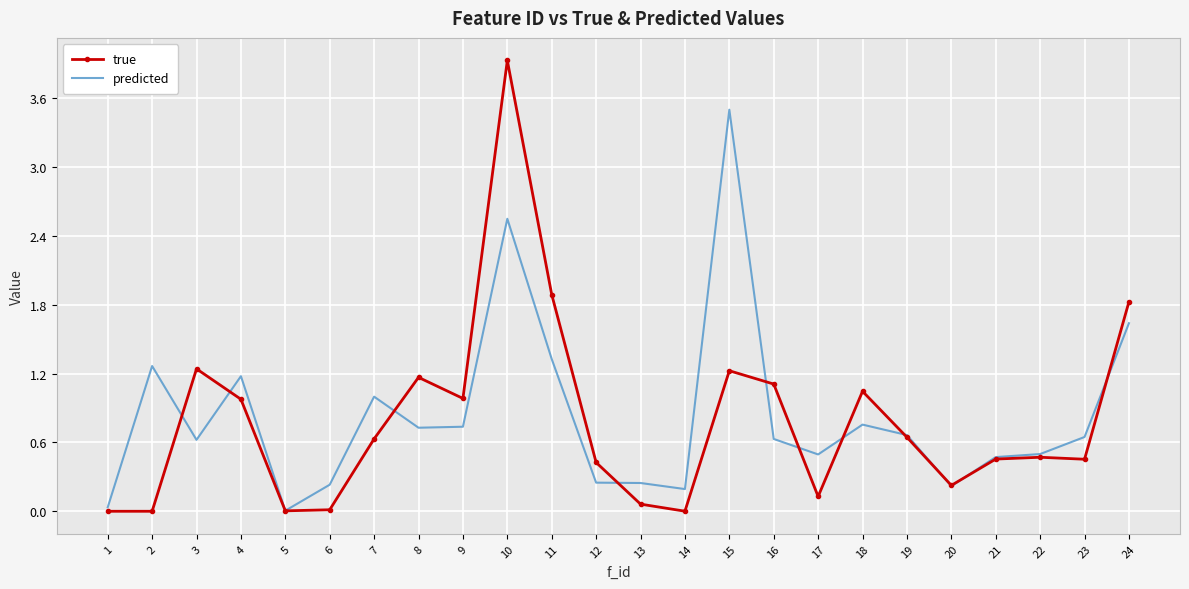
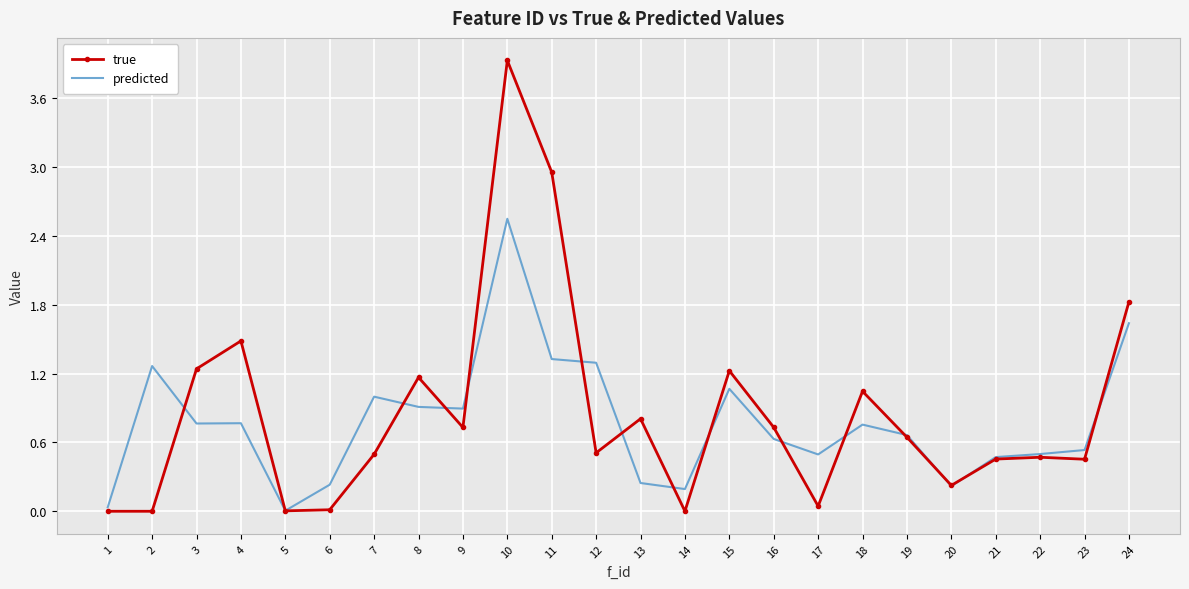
predicted, 3: 0.62 -> 0.76
true, 4: 0.98 -> 1.48
predicted, 4: 1.18 -> 0.77
true, 7: 0.63 -> 0.50
predicted, 8: 0.73 -> 0.91
true, 9: 0.98 -> 0.73
predicted, 9: 0.74 -> 0.89
true, 11: 1.89 -> 2.95
true, 12: 0.43 -> 0.51
predicted, 12: 0.25 -> 1.29
true, 13: 0.06 -> 0.81
predicted, 15: 3.50 -> 1.07
true, 16: 1.11 -> 0.73
true, 17: 0.13 -> 0.04
predicted, 23: 0.65 -> 0.53
